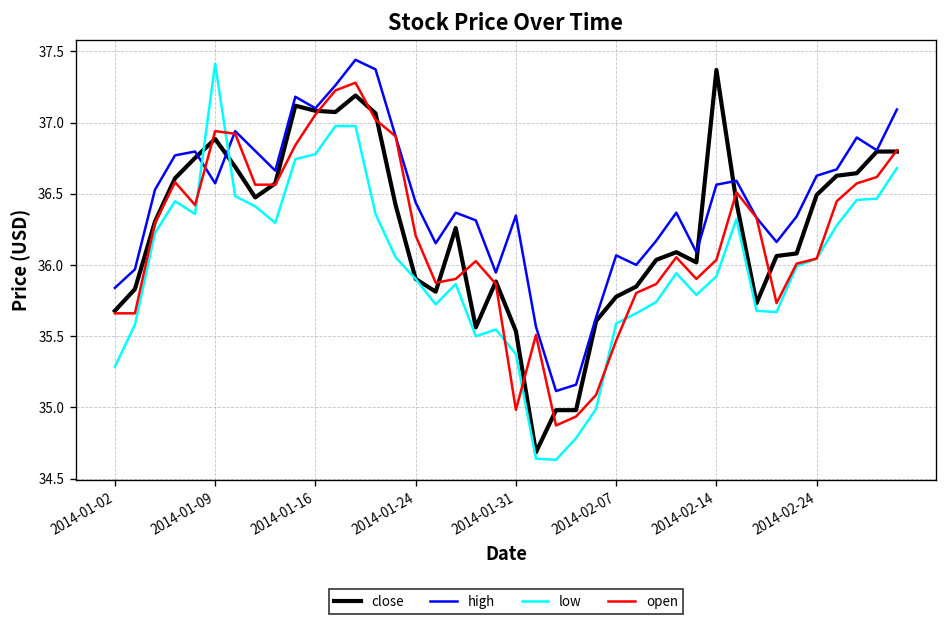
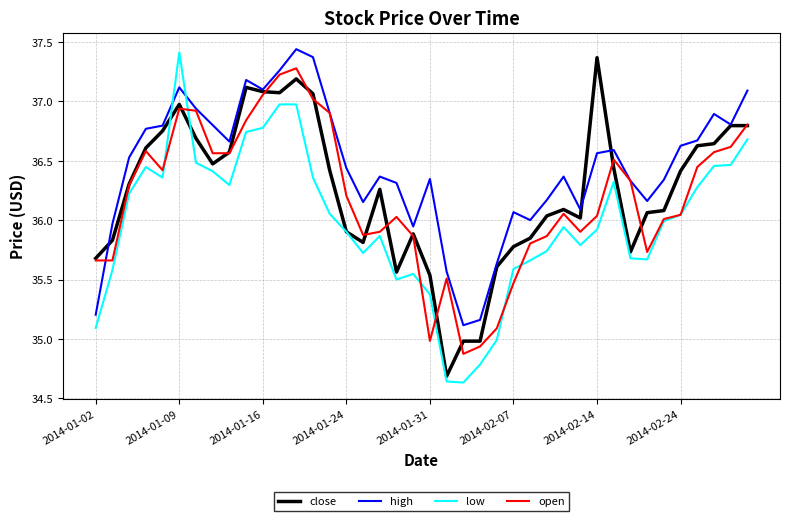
high, 2014-01-02: 35.84 -> 35.20
low, 2014-01-02: 35.28 -> 35.09
close, 2014-01-09: 36.89 -> 36.98
high, 2014-01-09: 36.57 -> 37.12
close, 2014-02-24: 36.49 -> 36.41
